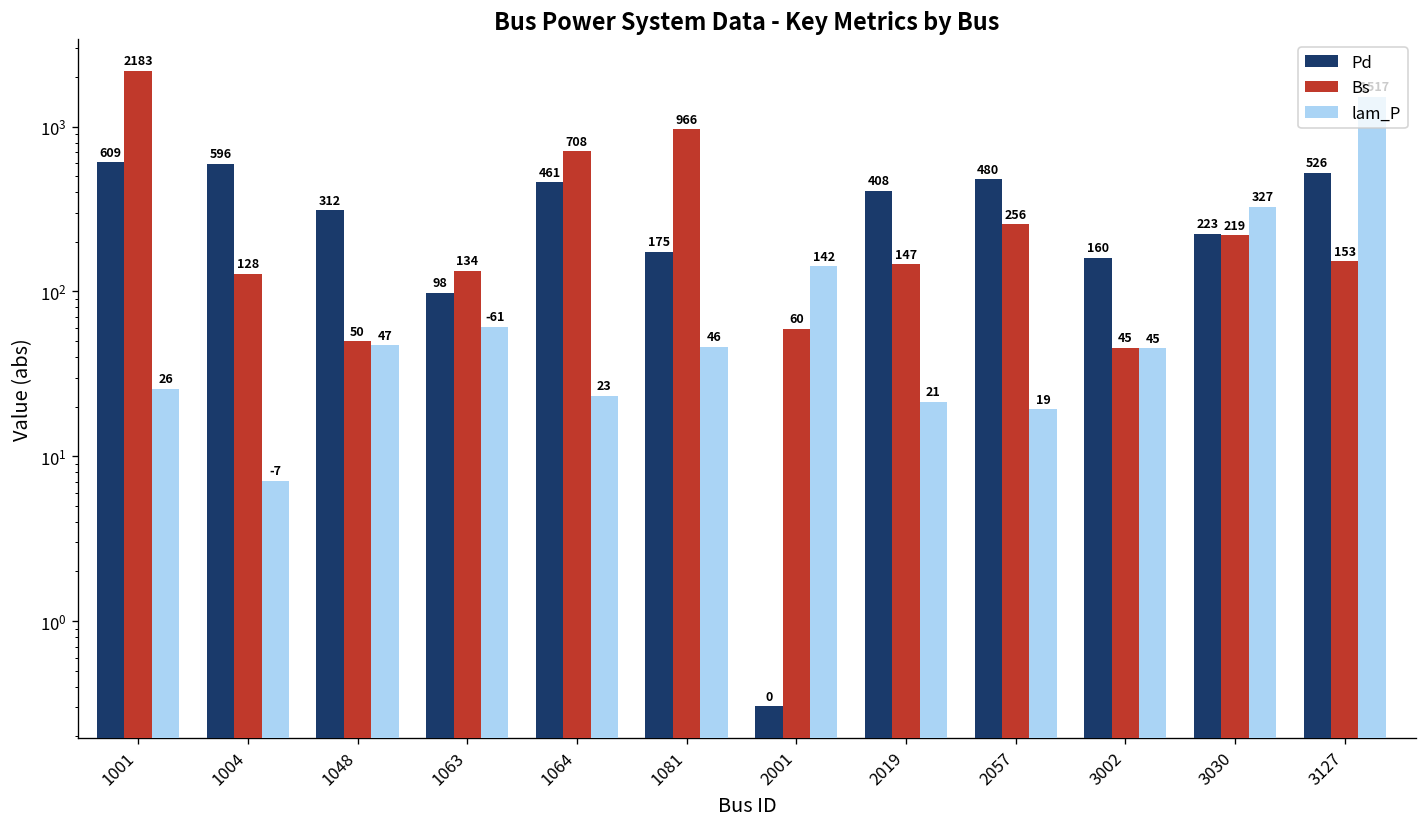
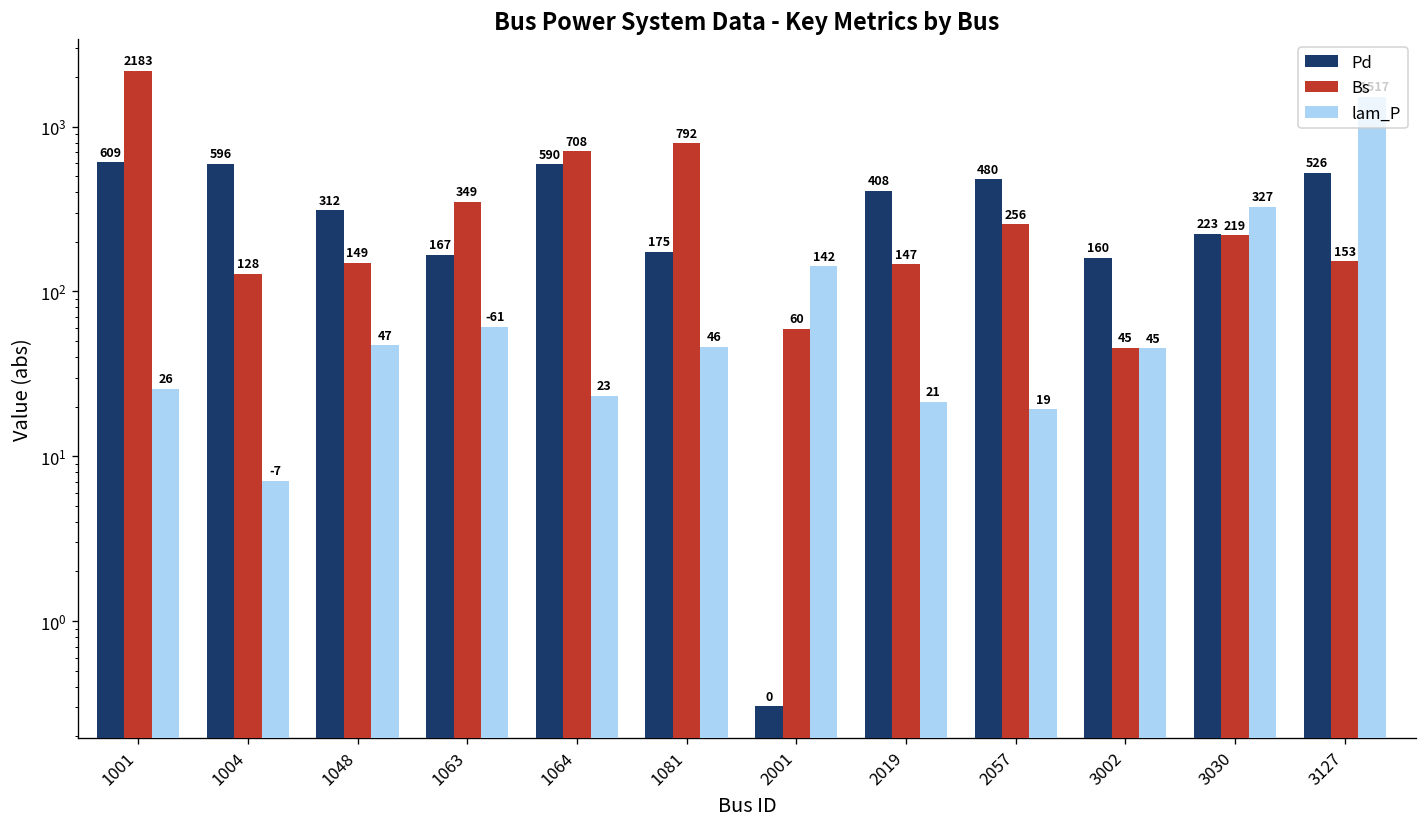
Bs, 1048: 50 -> 149
Pd, 1063: 98 -> 167
Bs, 1063: 134 -> 349
Pd, 1064: 461 -> 590
Bs, 1081: 966 -> 792
